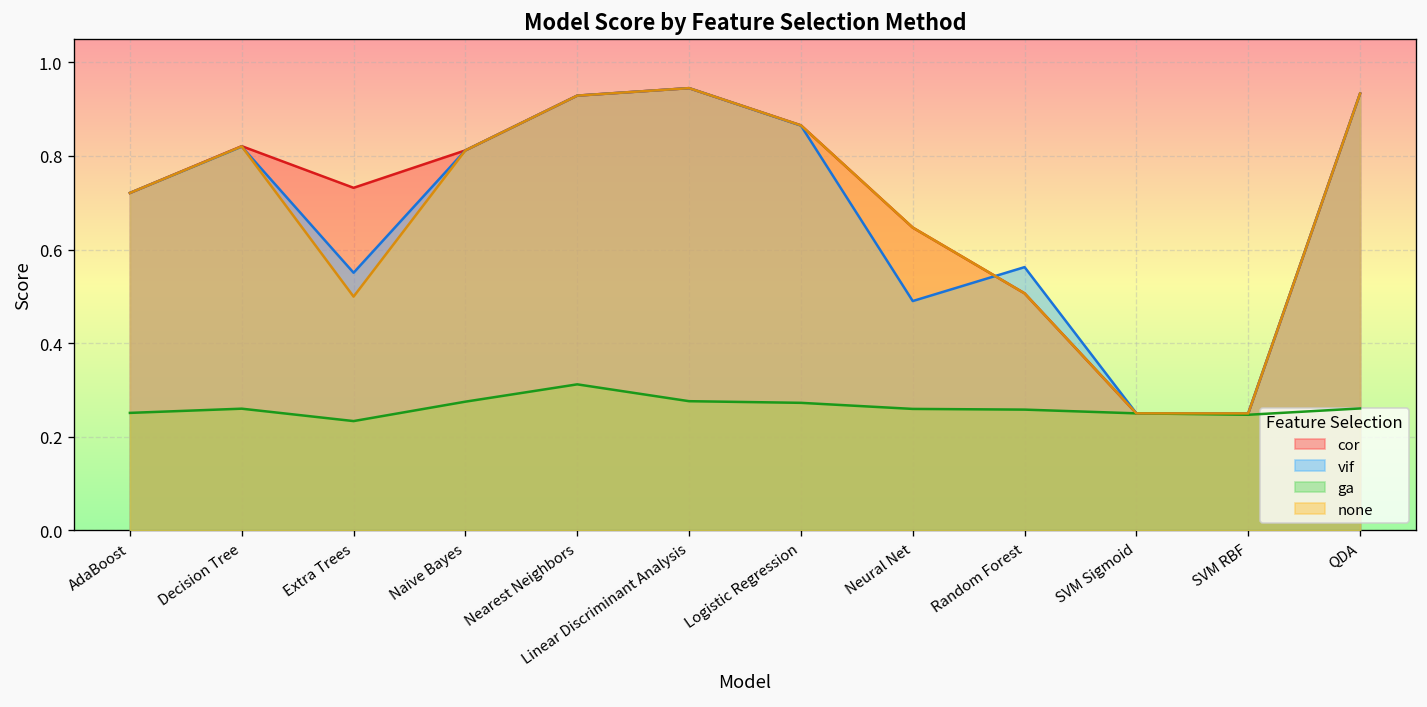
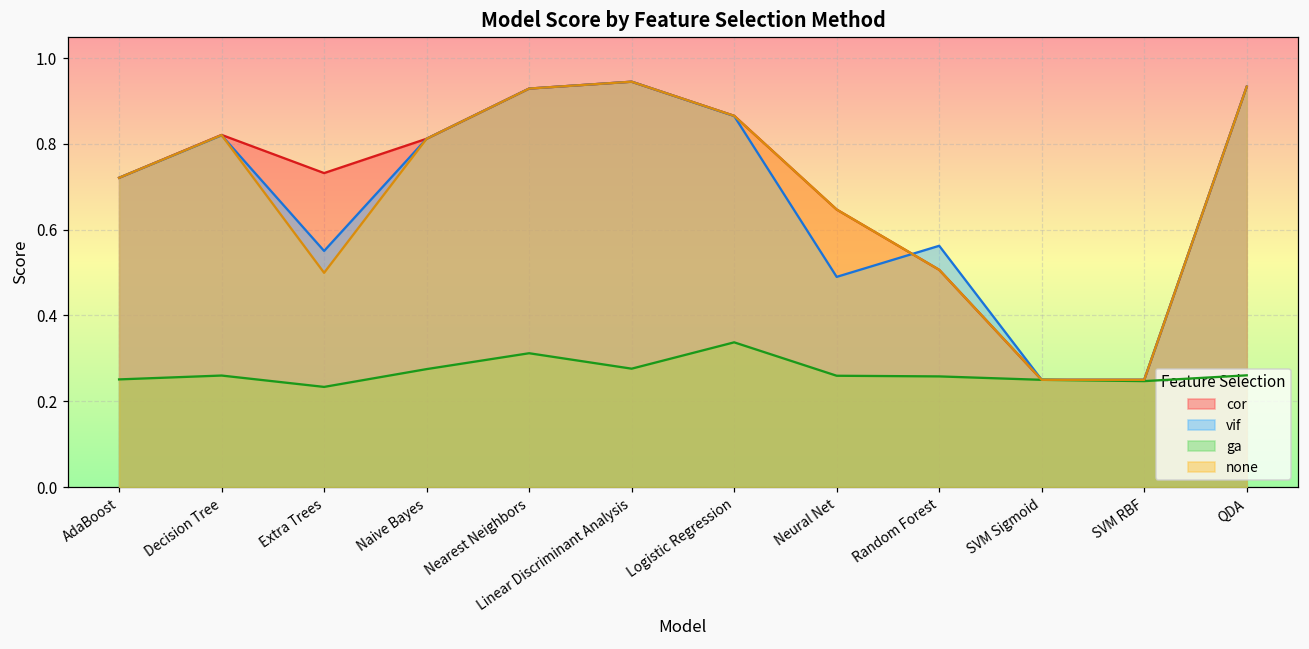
ga, Logistic Regression: 0.27 -> 0.34
